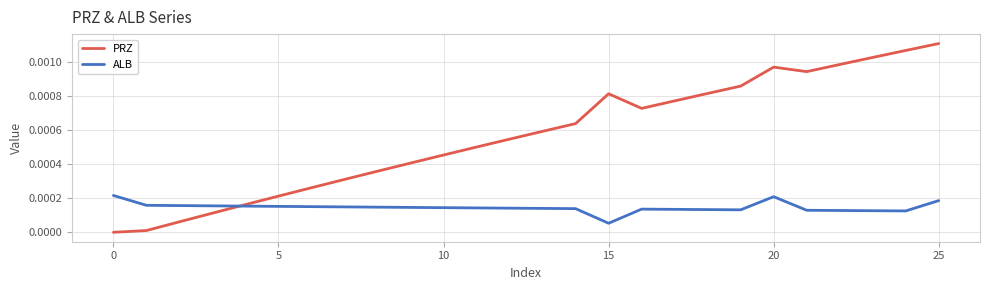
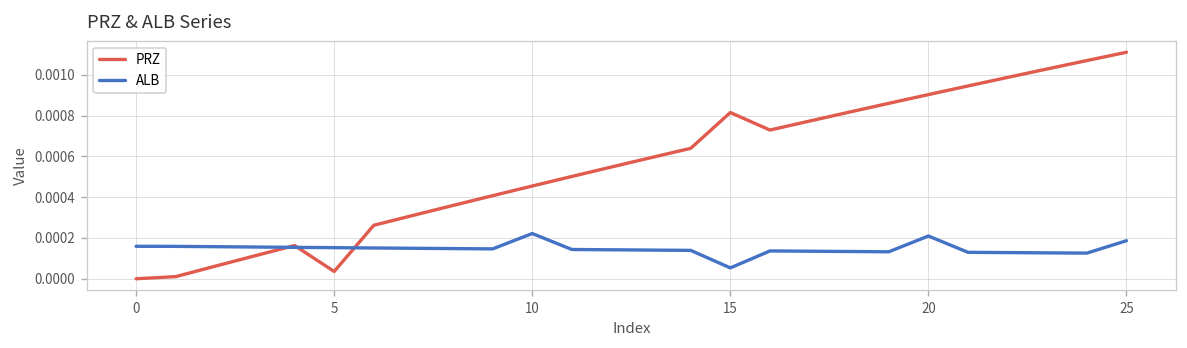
ALB, 0: 0.00022 -> 0.00016
PRZ, 5: 0.00021 -> 0.00004
ALB, 10: 0.00014 -> 0.00022
PRZ, 20: 0.00097 -> 0.00090
